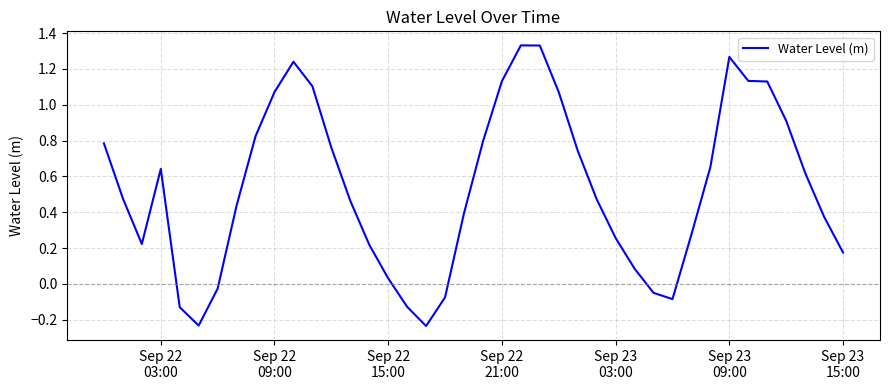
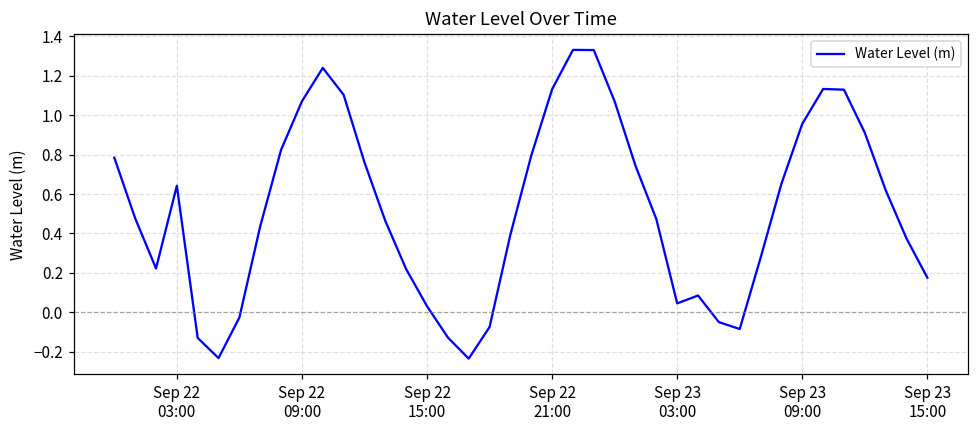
Sep 23 03:00: 0.26 -> 0.05
Sep 23 09:00: 1.27 -> 0.96
